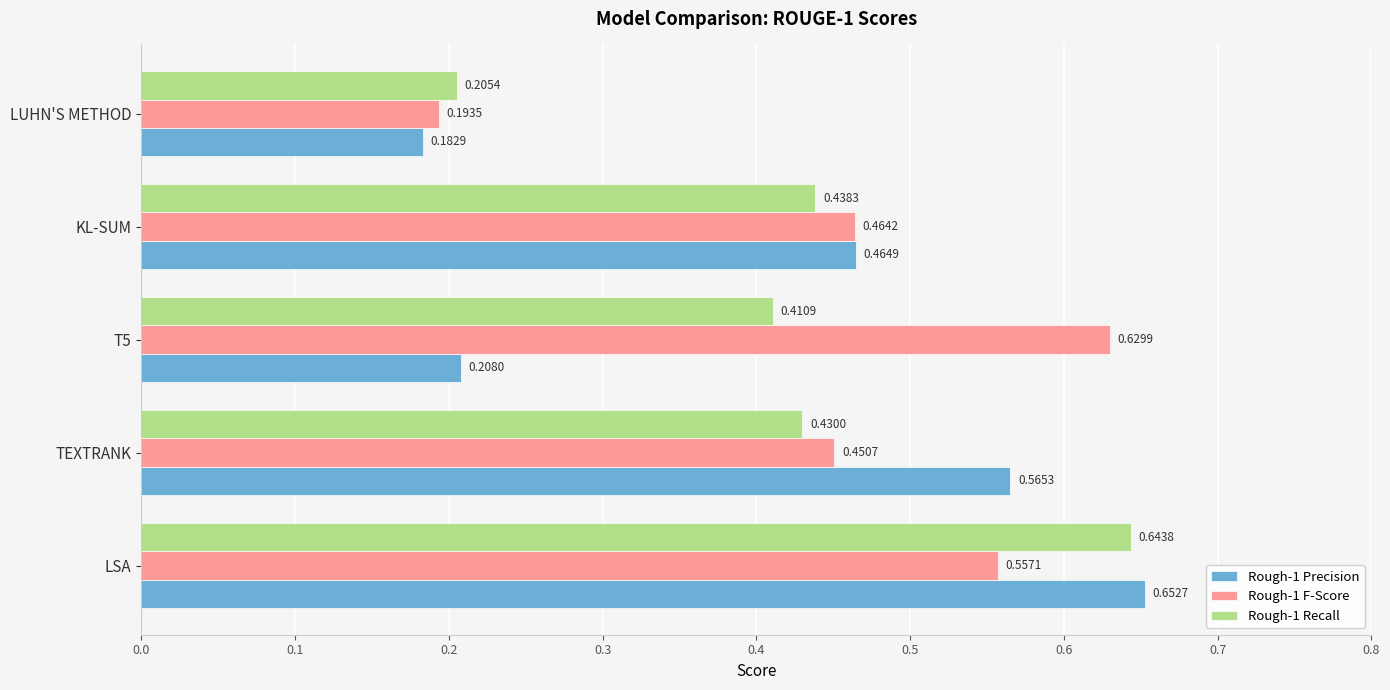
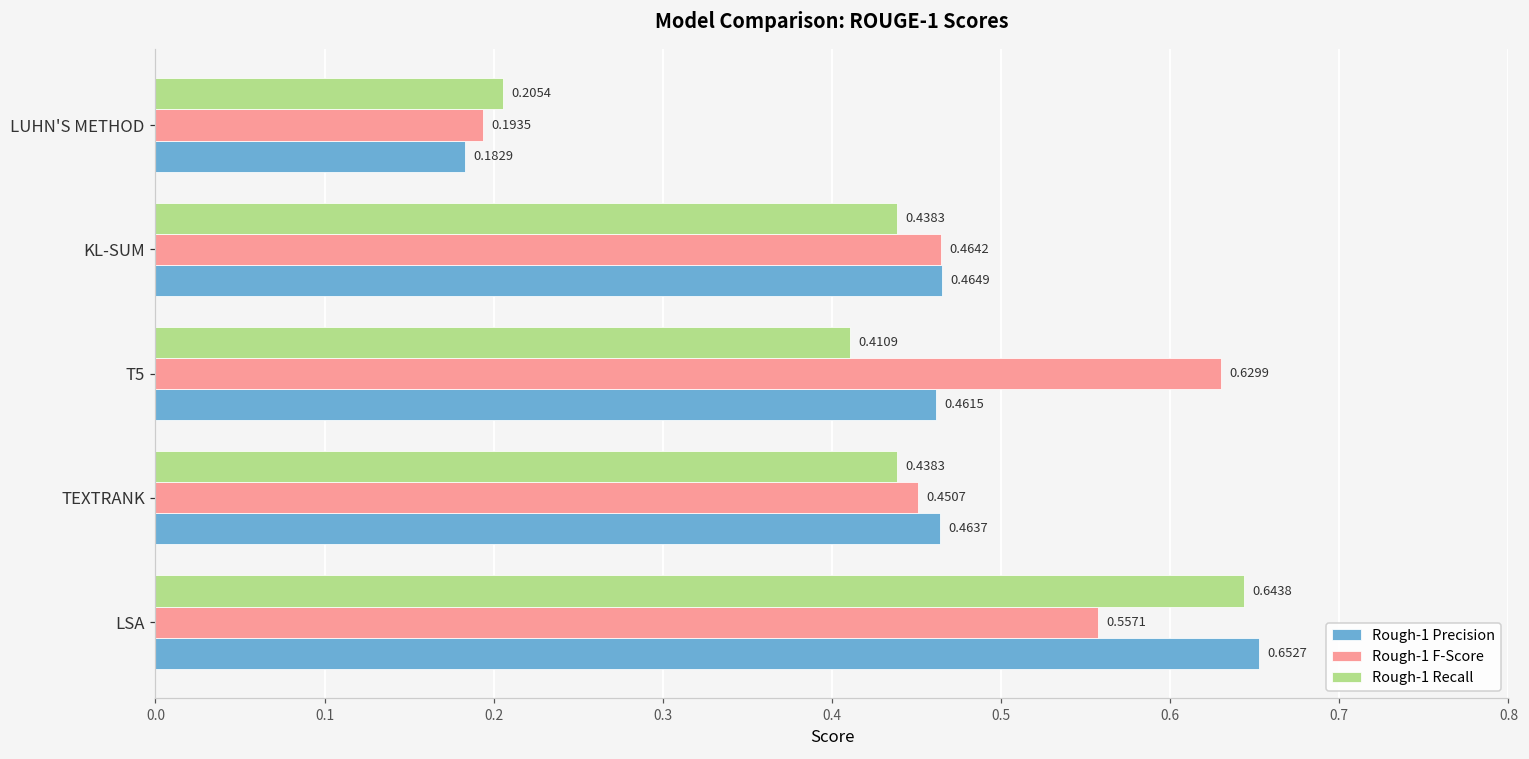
Rough-1 Precision, T5: 0.2080 -> 0.4615
Rough-1 Recall, TEXTRANK: 0.4300 -> 0.4383
Rough-1 Precision, TEXTRANK: 0.5653 -> 0.4637
